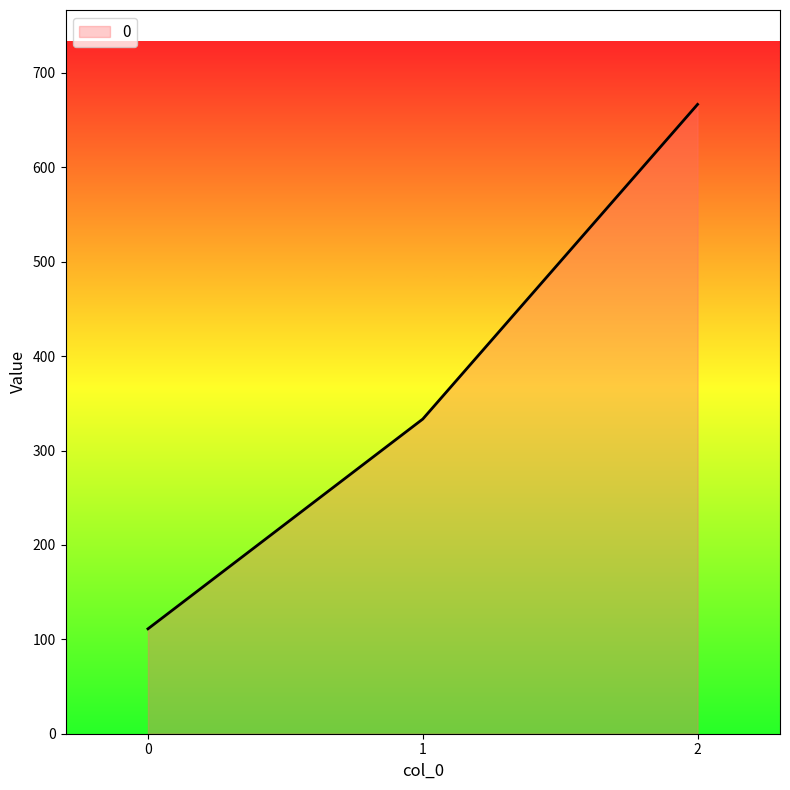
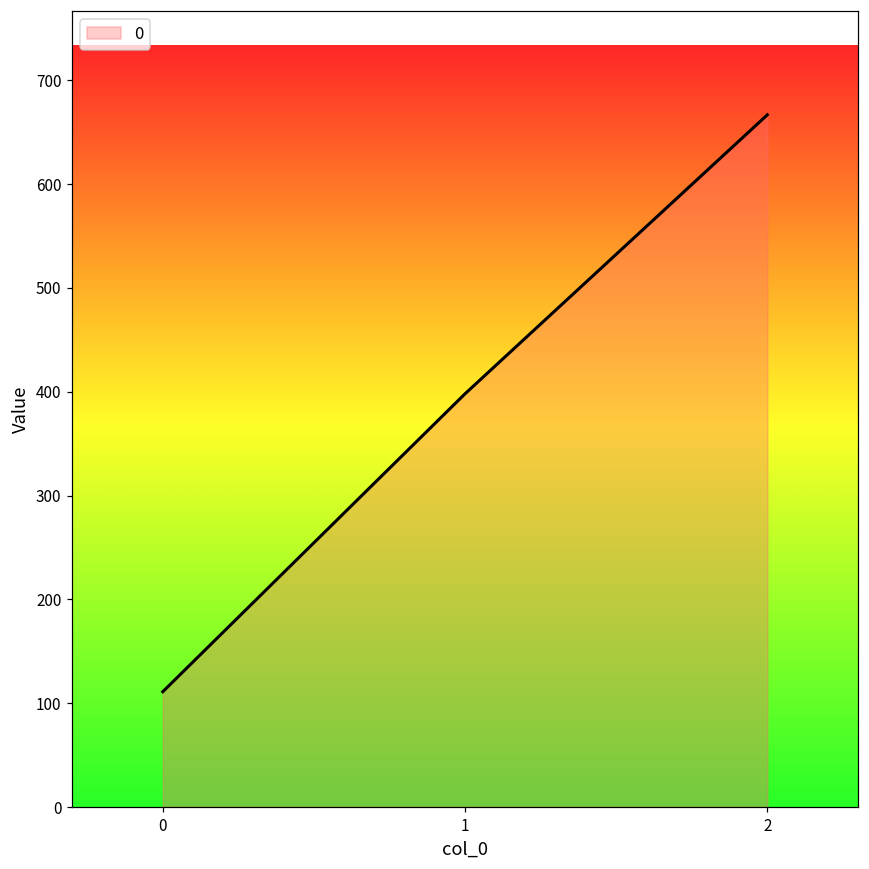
1: 330 -> 400
